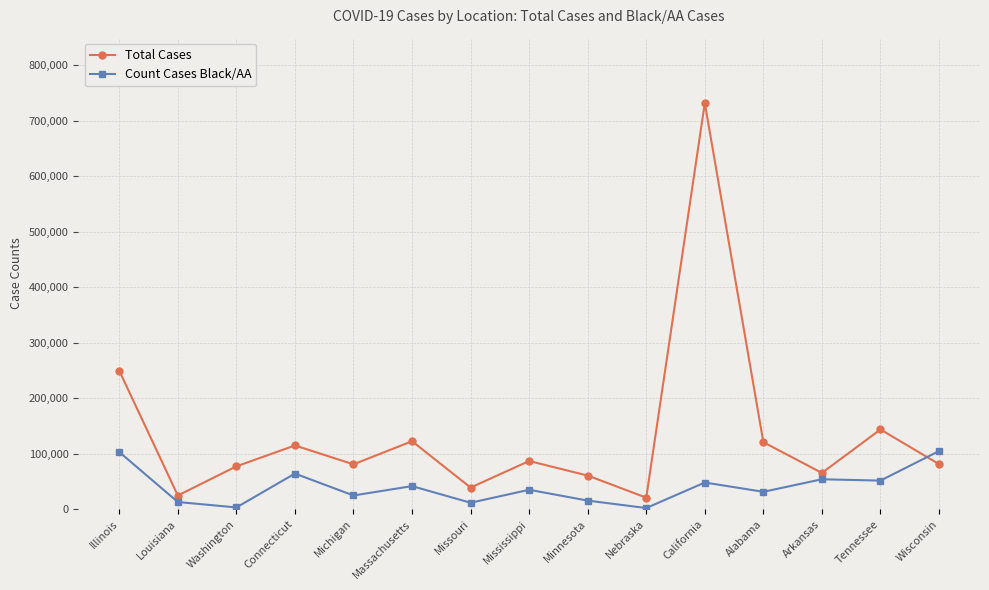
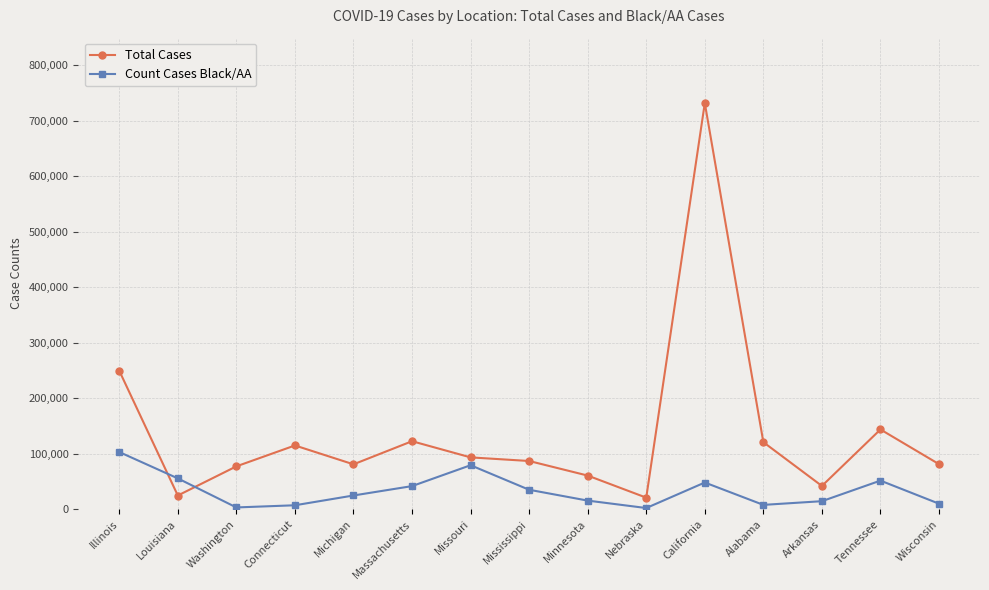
Count Cases Black/AA, Louisiana: 10,000 -> 60,000
Count Cases Black/AA, Connecticut: 60,000 -> 10,000
Total Cases, Missouri: 40,000 -> 90,000
Count Cases Black/AA, Missouri: 10,000 -> 80,000
Count Cases Black/AA, Alabama: 30,000 -> 10,000
Total Cases, Arkansas: 70,000 -> 40,000
Count Cases Black/AA, Arkansas: 50,000 -> 10,000
Count Cases Black/AA, Wisconsin: 100,000 -> 10,000
